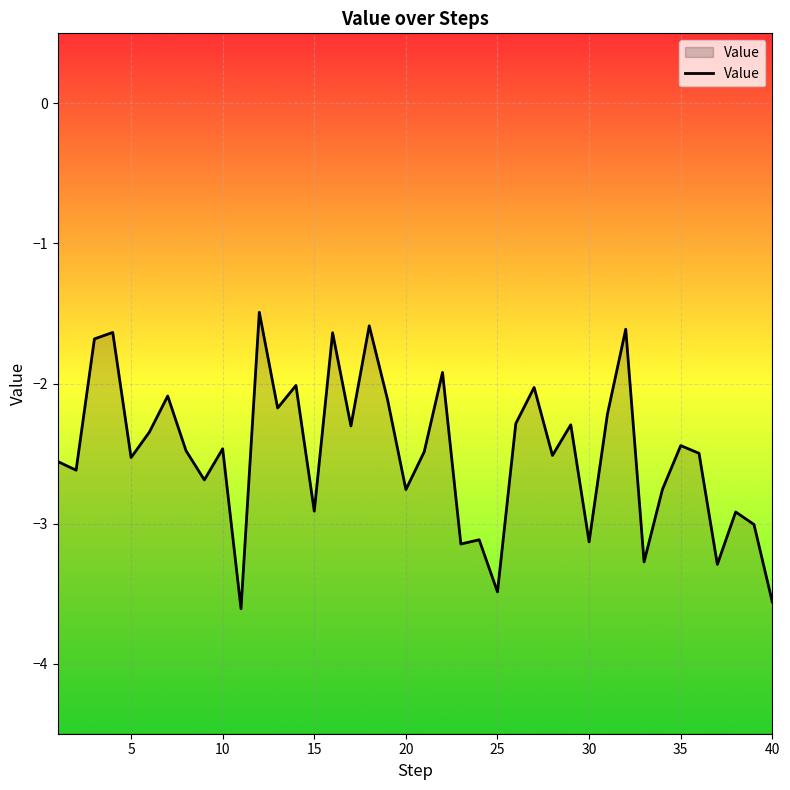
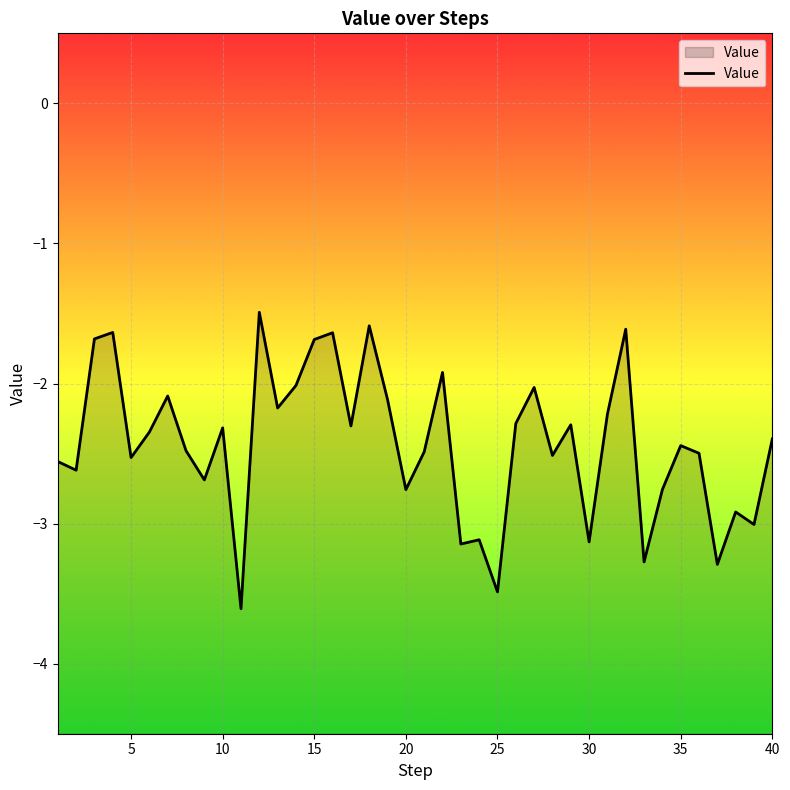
10: -2.47 -> -2.32
15: -2.91 -> -1.69
40: -3.56 -> -2.40
